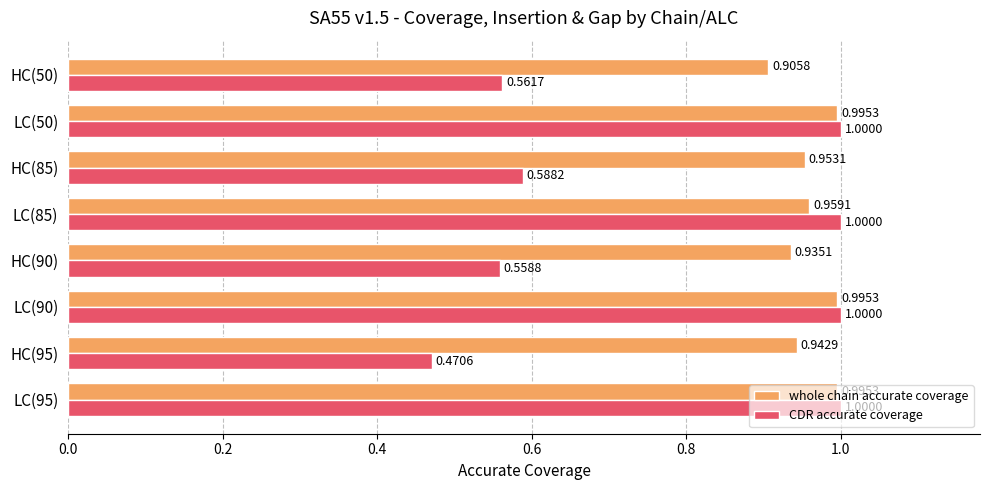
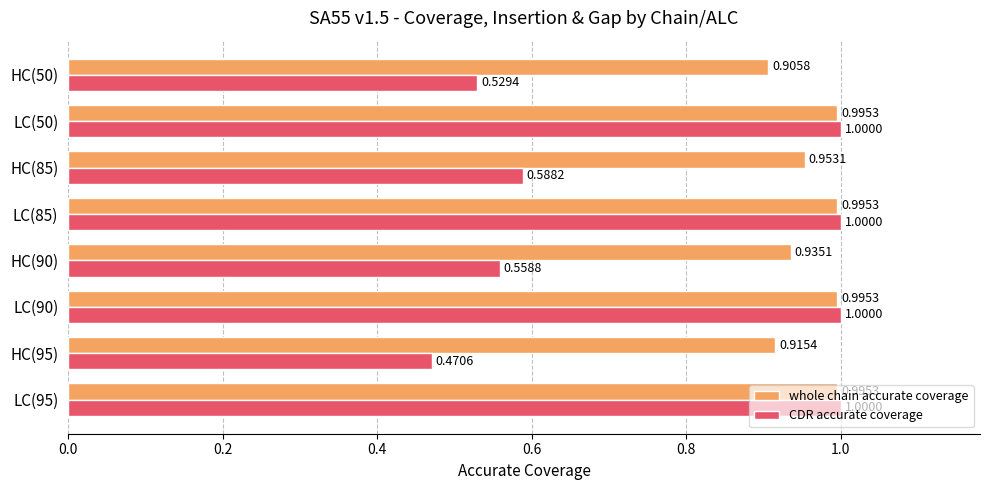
CDR accurate coverage, HC(50): 0.5617 -> 0.5294
whole chain accurate coverage, LC(85): 0.9591 -> 0.9953
whole chain accurate coverage, HC(95): 0.9429 -> 0.9154
